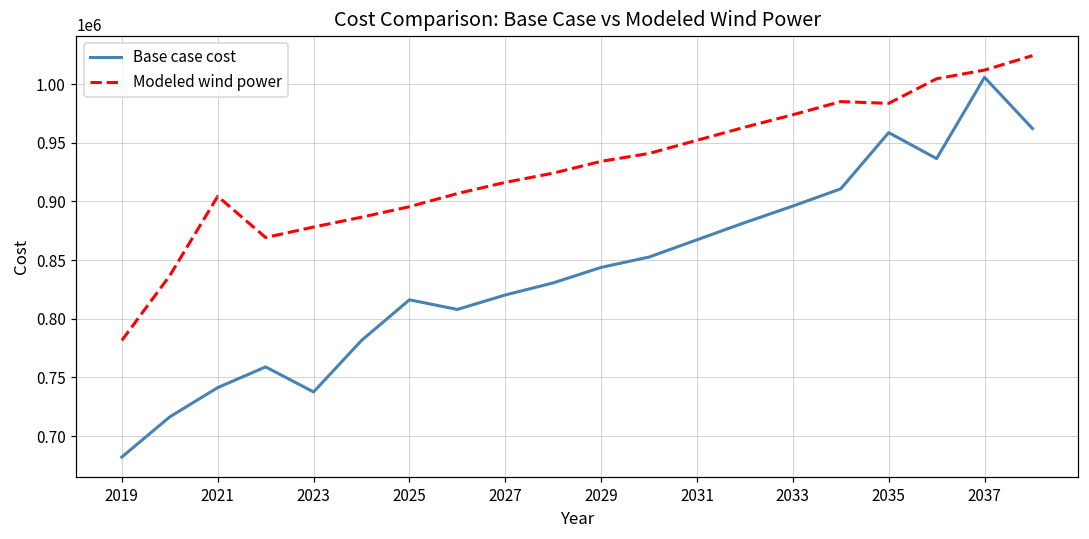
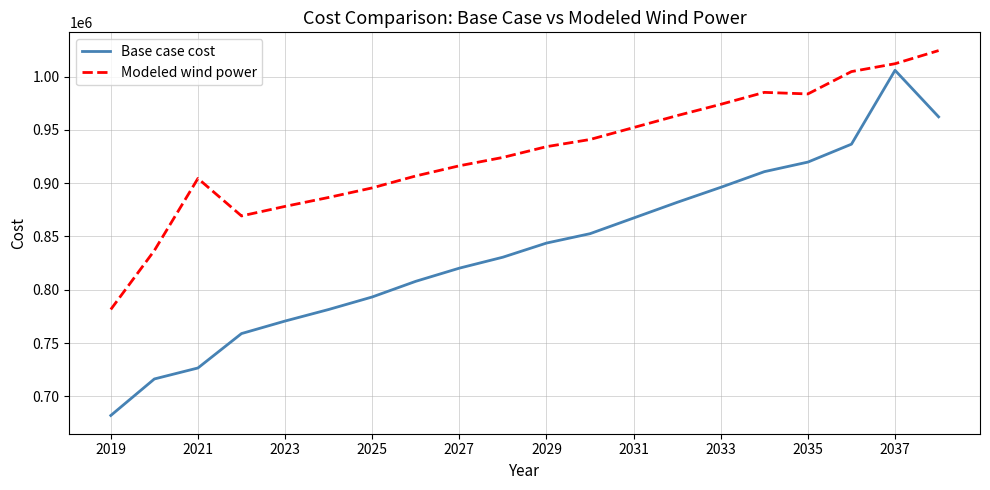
Base case cost, 2021: 741000 -> 727000
Base case cost, 2023: 738000 -> 771000
Base case cost, 2025: 816000 -> 793000
Base case cost, 2035: 959000 -> 920000
